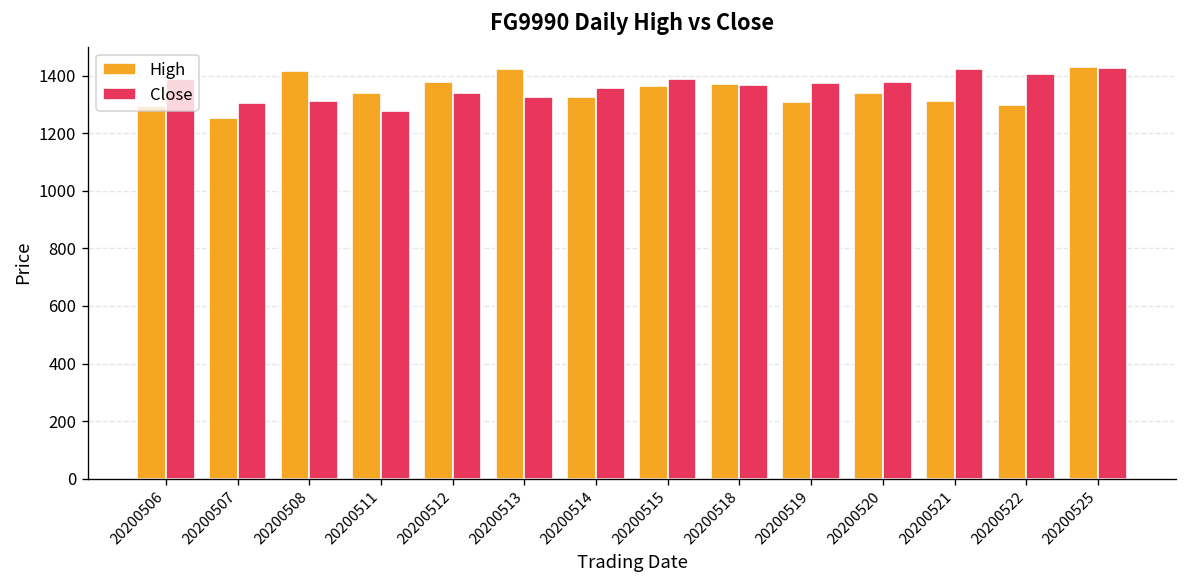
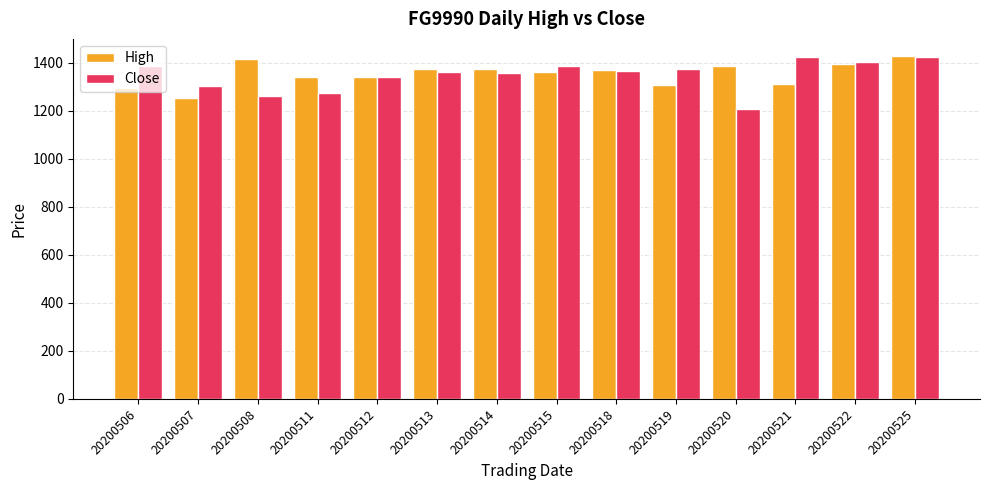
Close, 20200508: 1310 -> 1260
High, 20200512: 1380 -> 1340
High, 20200513: 1420 -> 1380
Close, 20200513: 1330 -> 1360
High, 20200514: 1330 -> 1370
High, 20200520: 1340 -> 1390
Close, 20200520: 1380 -> 1210
High, 20200522: 1300 -> 1390
